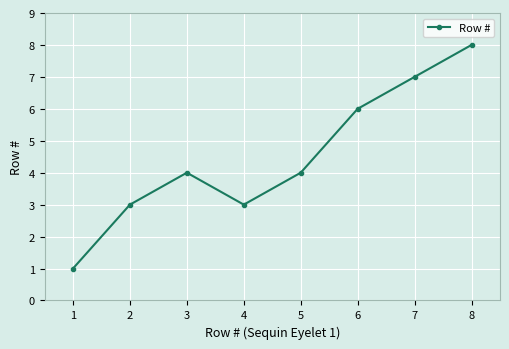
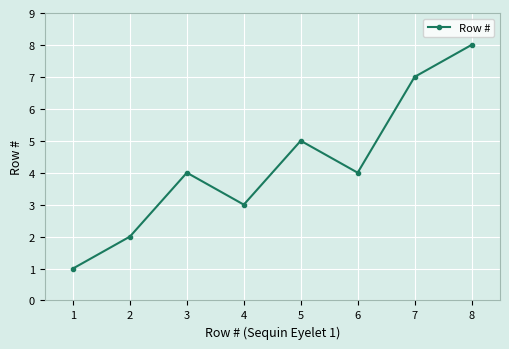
2: 3 -> 2
5: 4 -> 5
6: 6 -> 4
